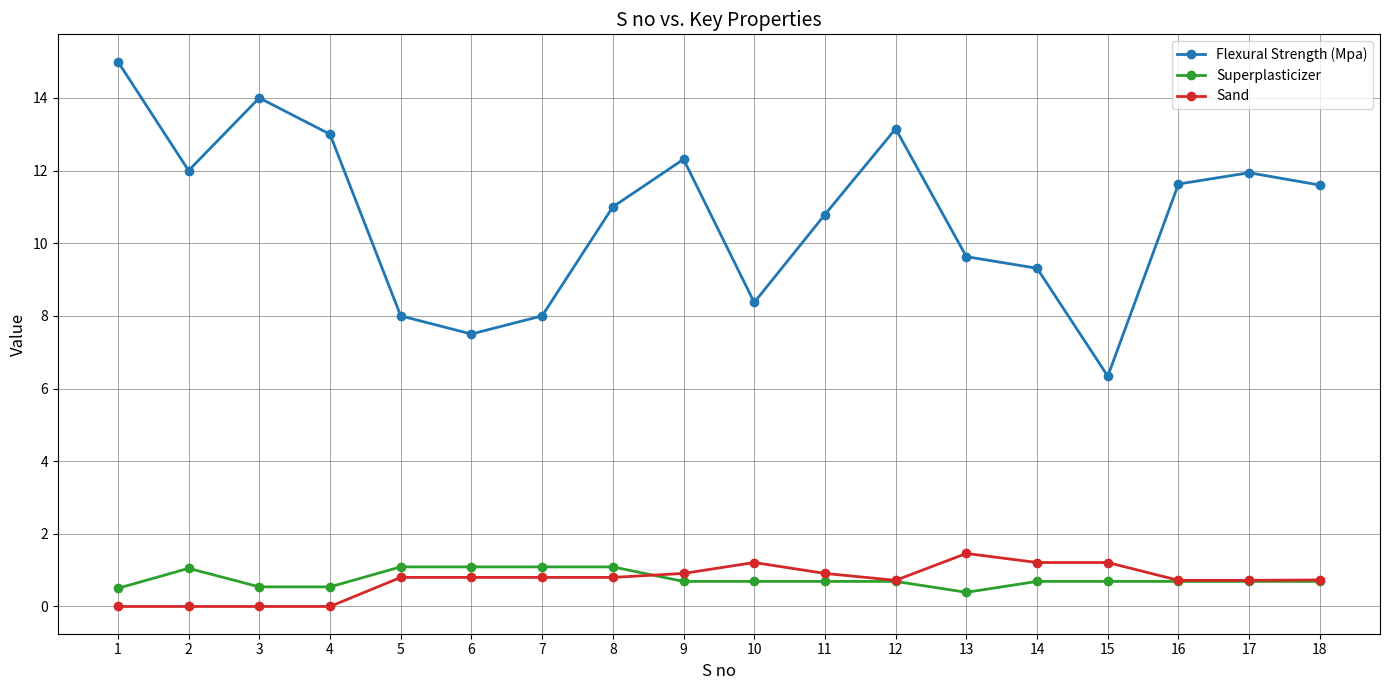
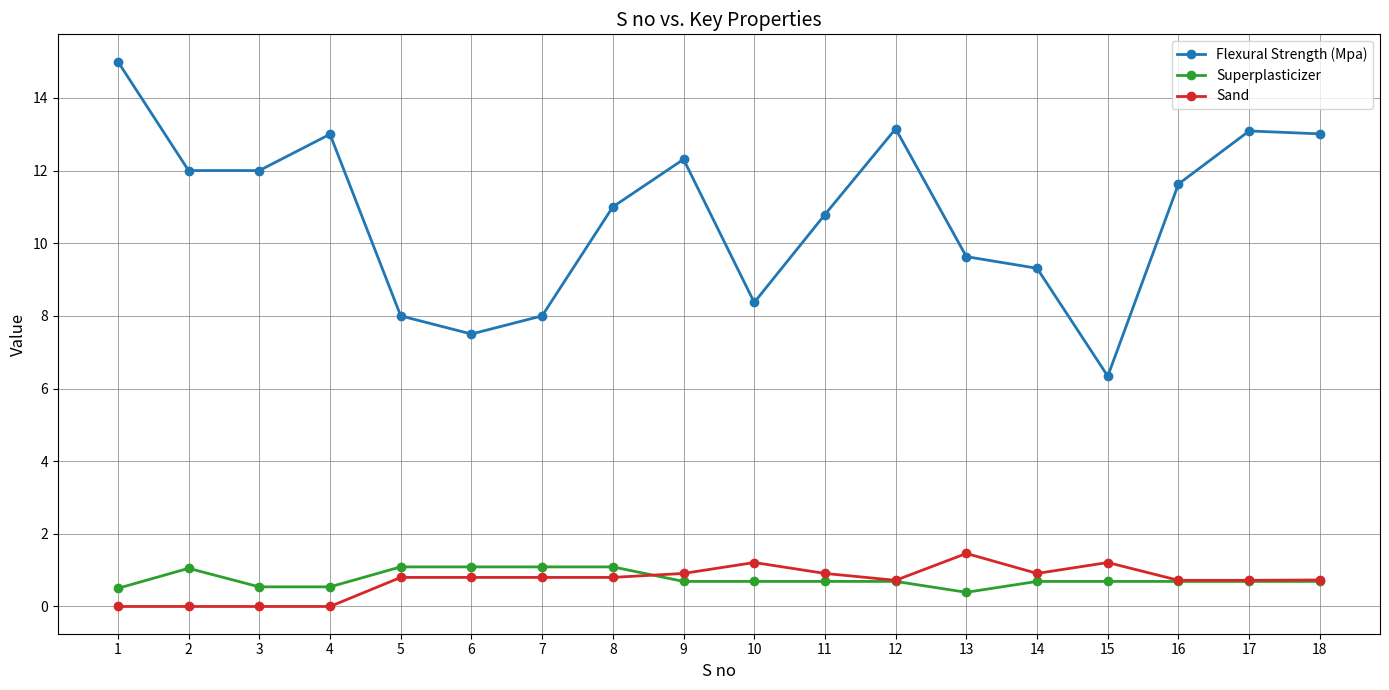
Flexural Strength (Mpa), 3: 14 -> 12
Sand, 14: 1.2 -> 0.9
Flexural Strength (Mpa), 17: 11.9 -> 13.1
Flexural Strength (Mpa), 18: 11.6 -> 13.0
